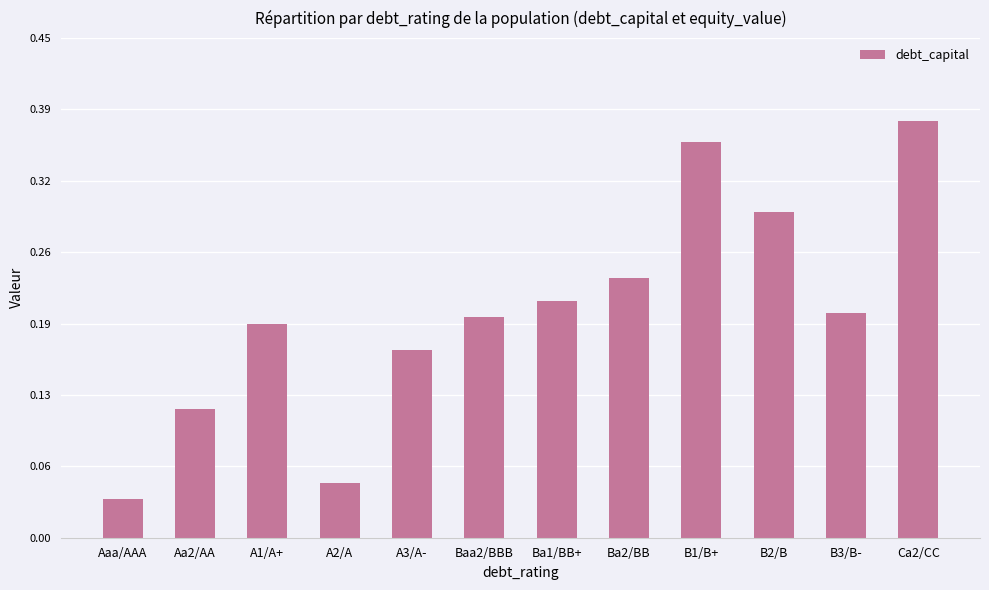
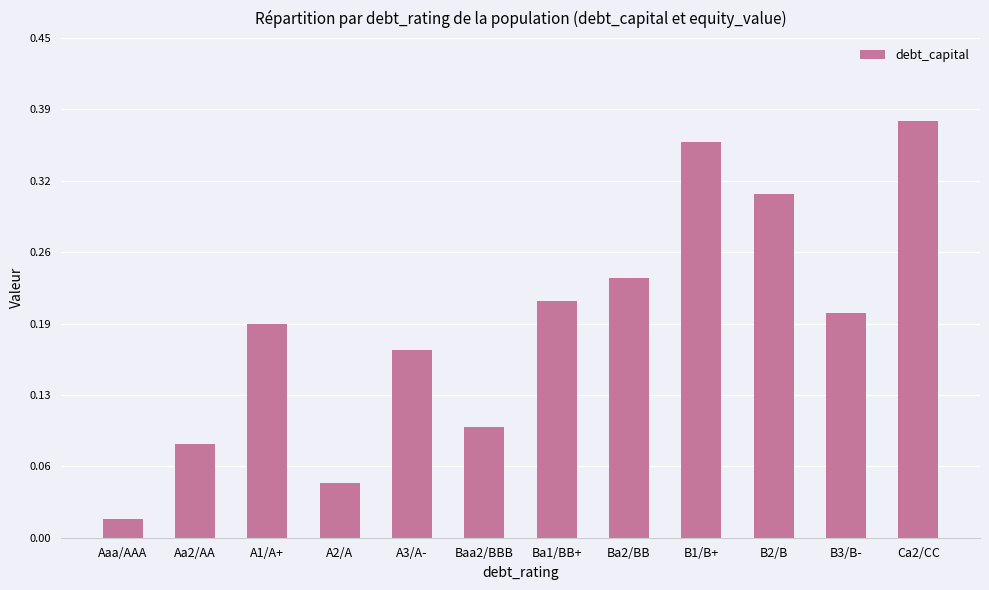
Aaa/AAA: 0.035 -> 0.017
Aa2/AA: 0.117 -> 0.085
Baa2/BBB: 0.2 -> 0.1
B2/B: 0.295 -> 0.312
